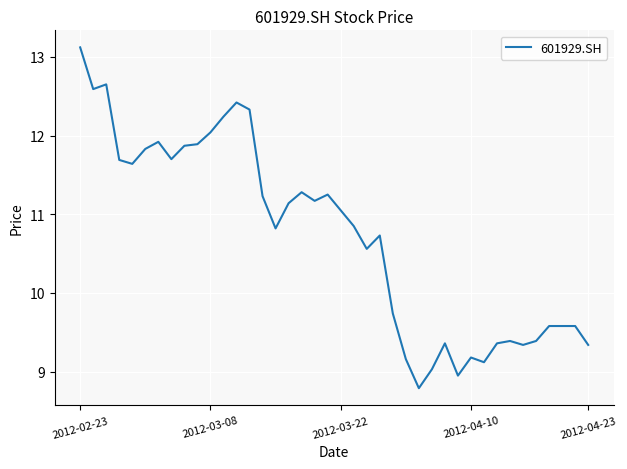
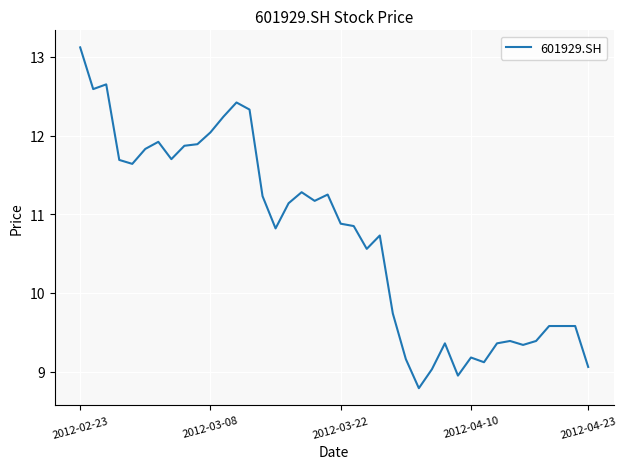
2012-03-22: 11.1 -> 10.9
2012-04-23: 9.3 -> 9.1
